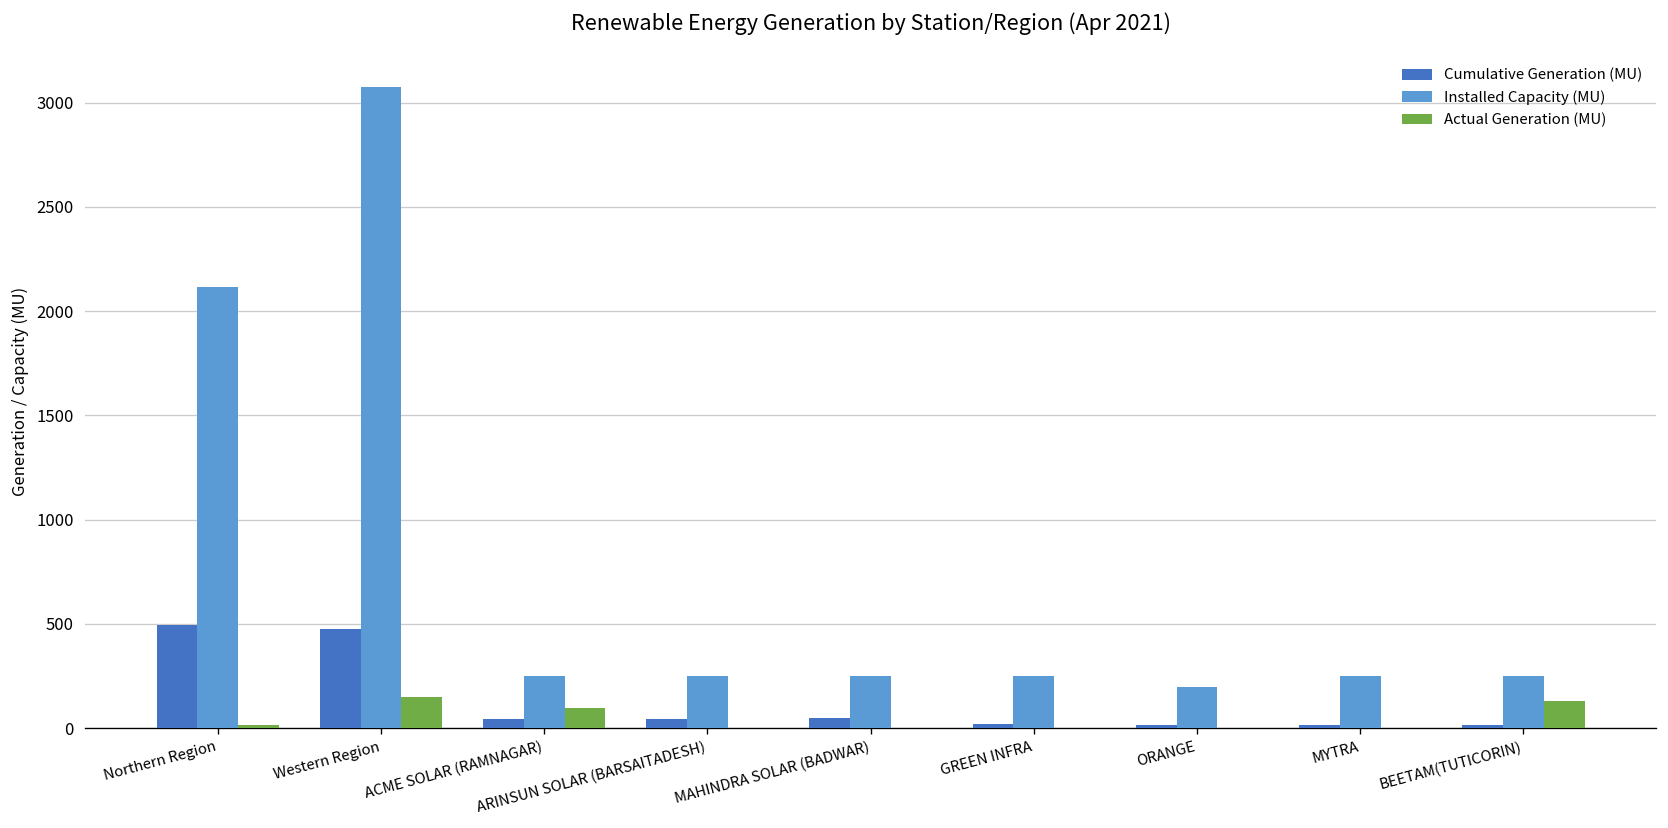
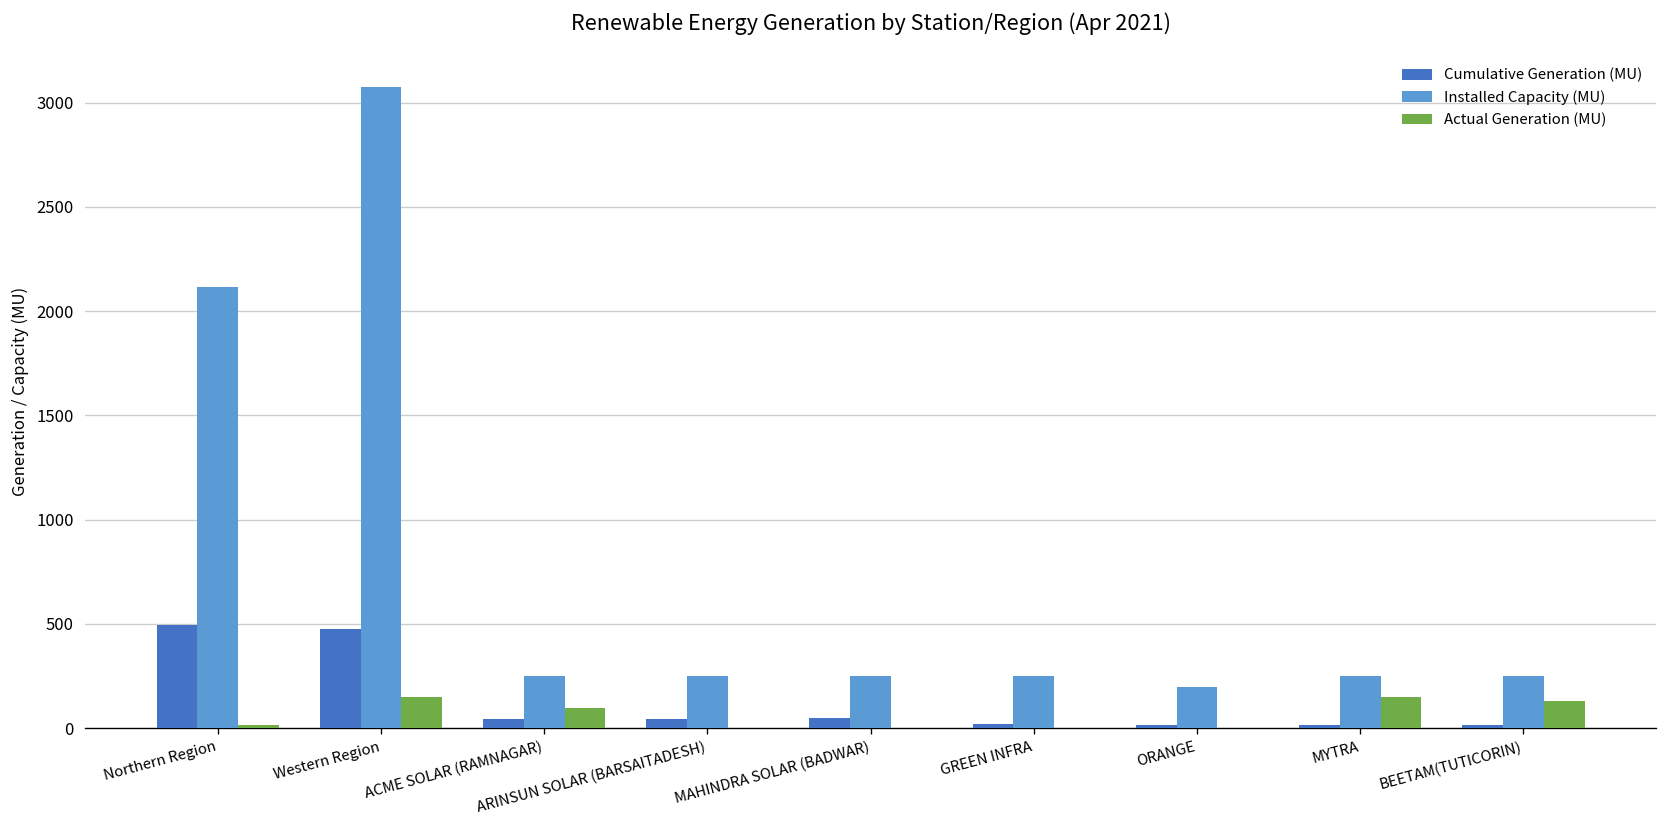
Actual Generation (MU), MYTRA: 0 -> 150
